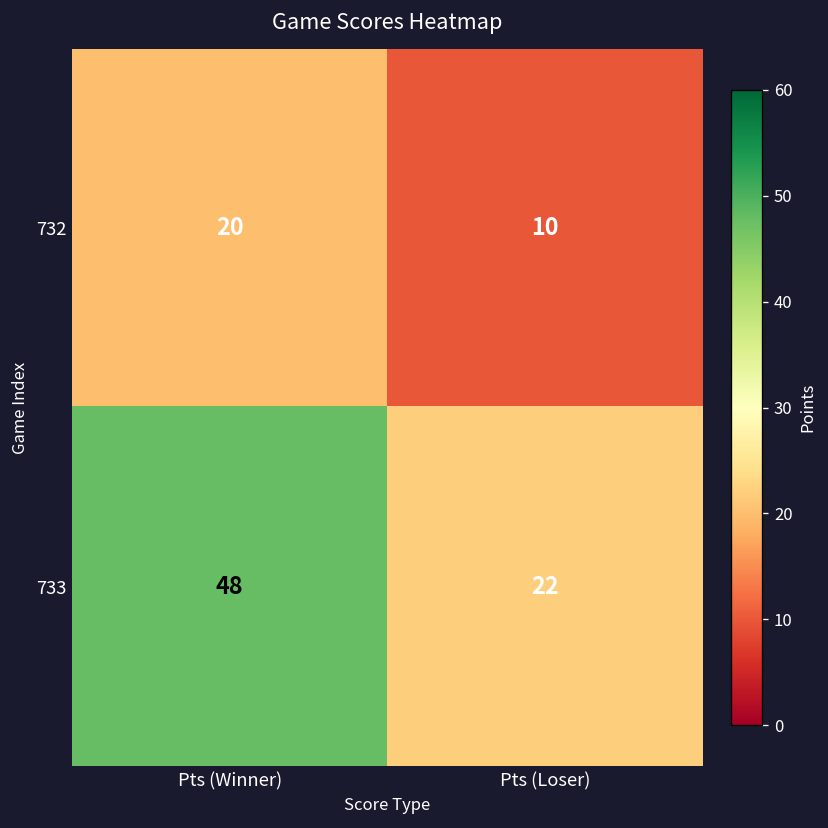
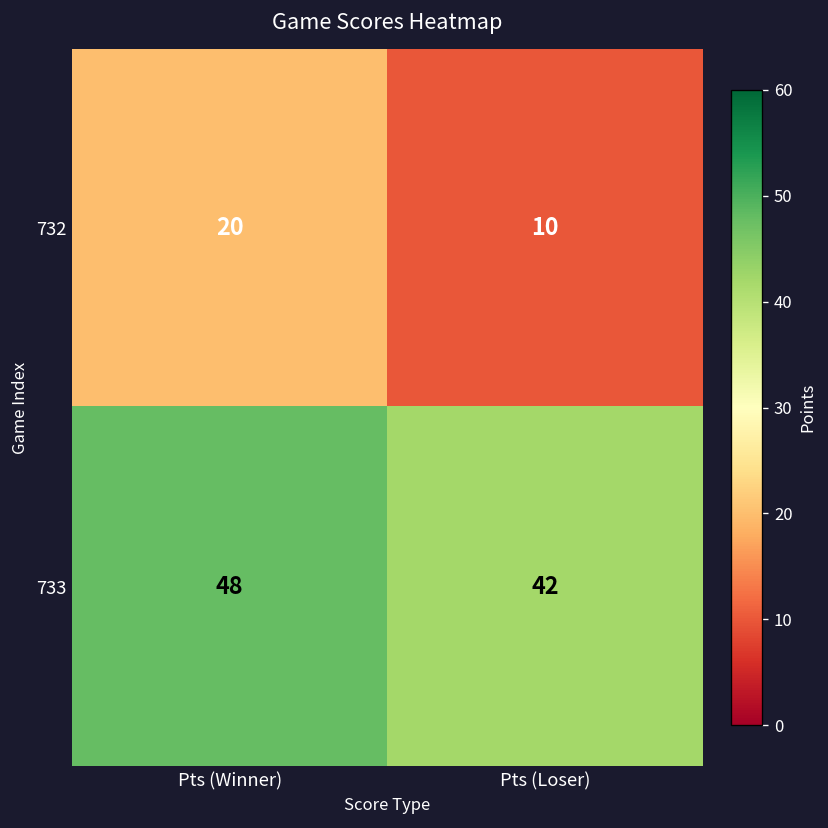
733, Pts (Loser): 22 -> 42
